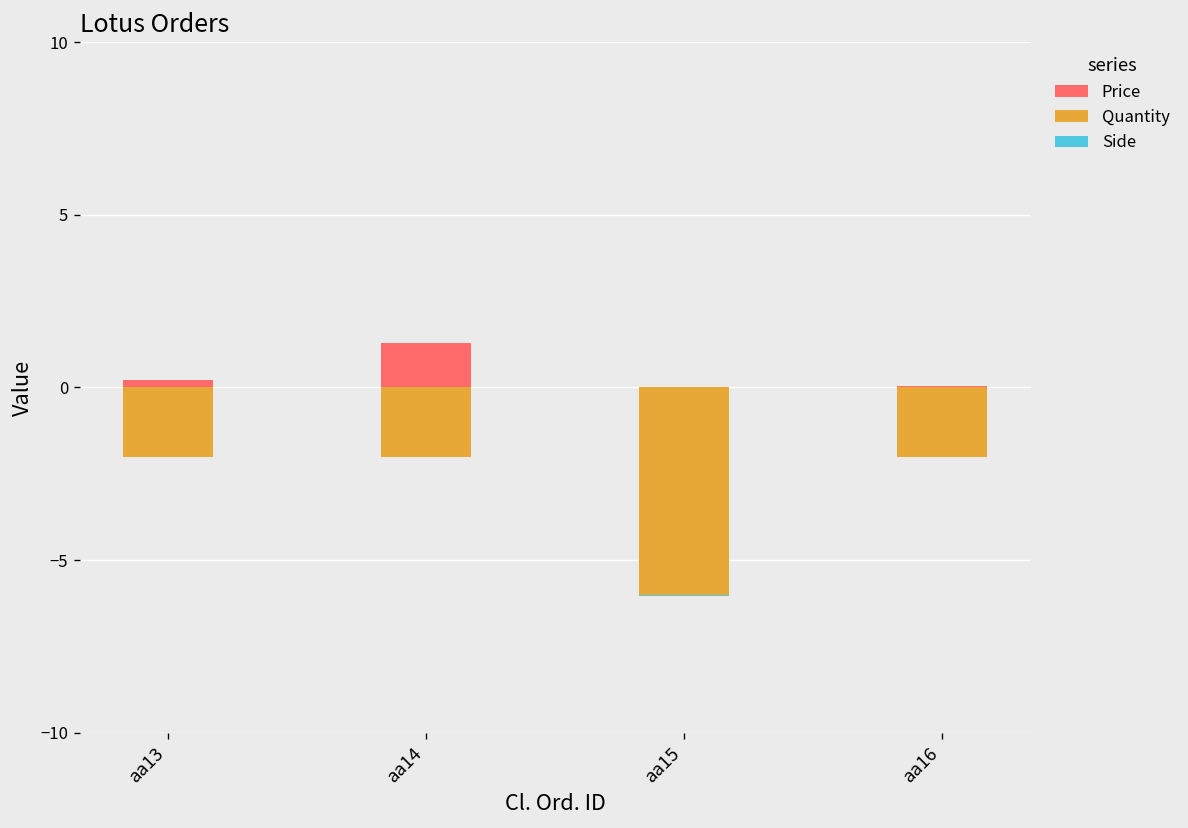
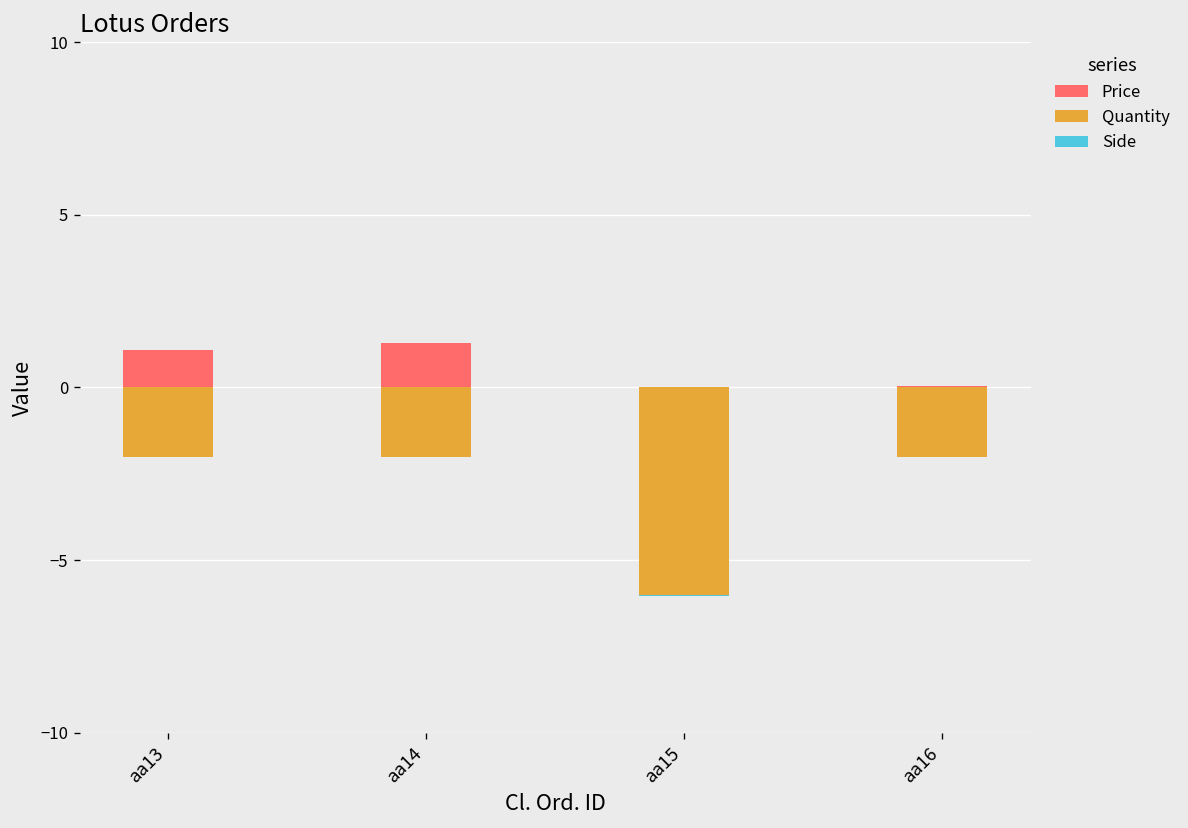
Price, aa13: 0.2 -> 1.1
